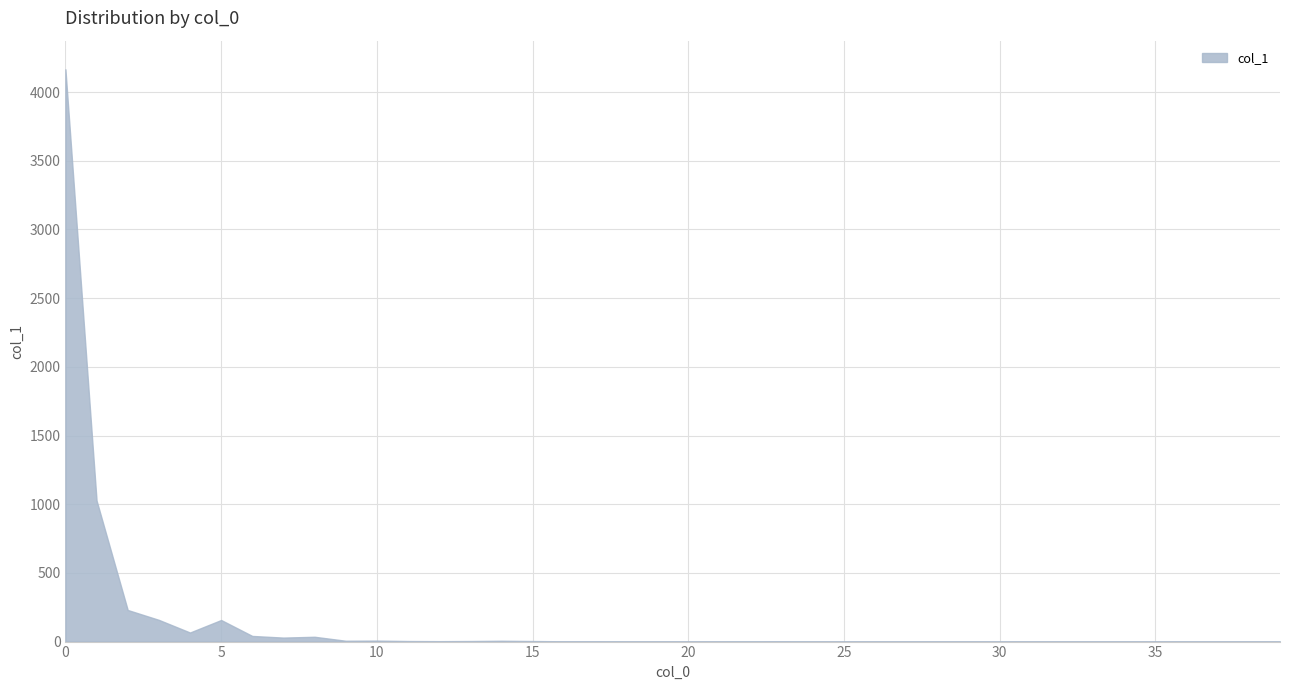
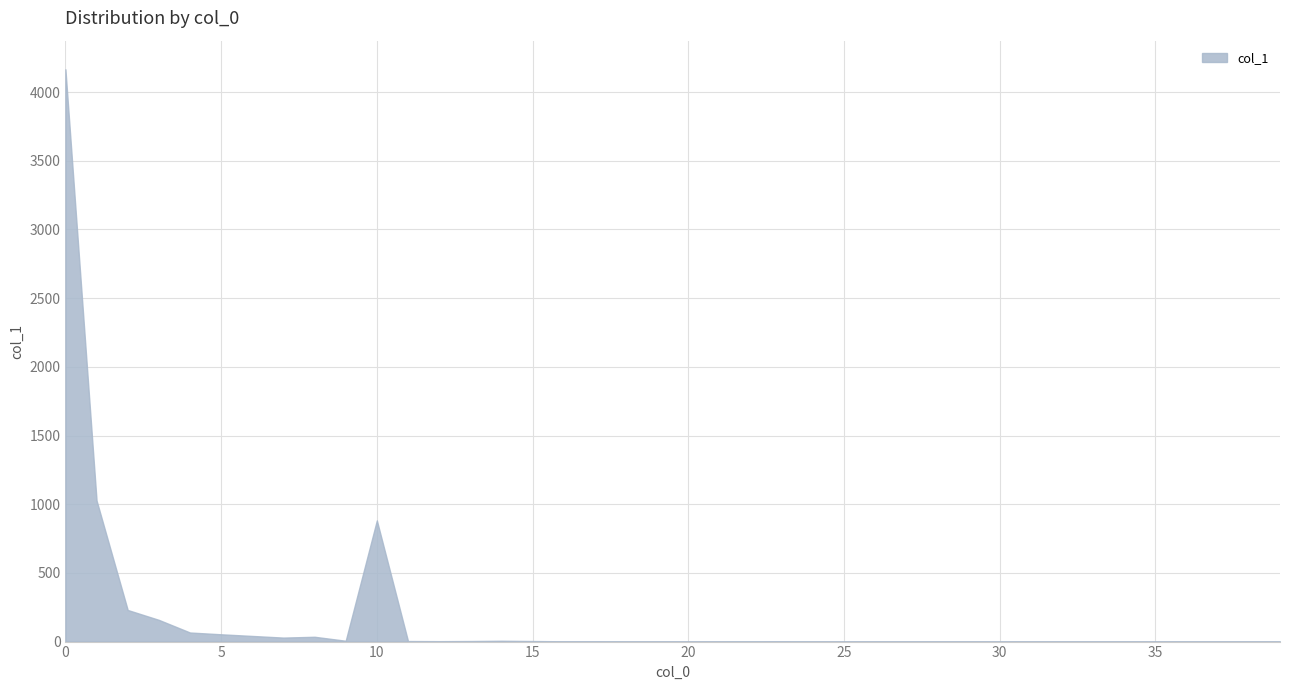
5: 160 -> 50
10: 10 -> 880
